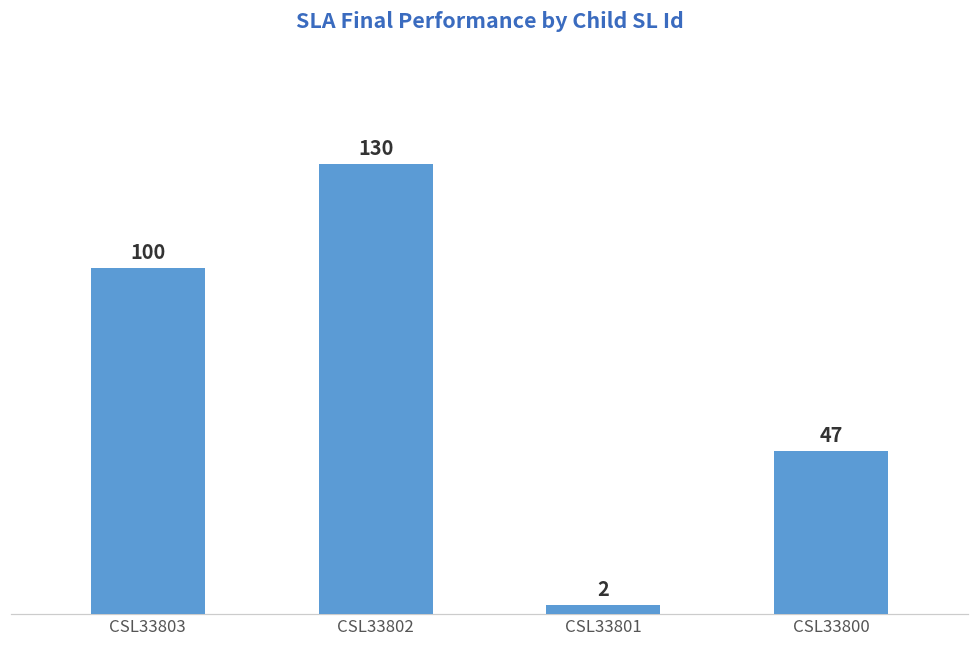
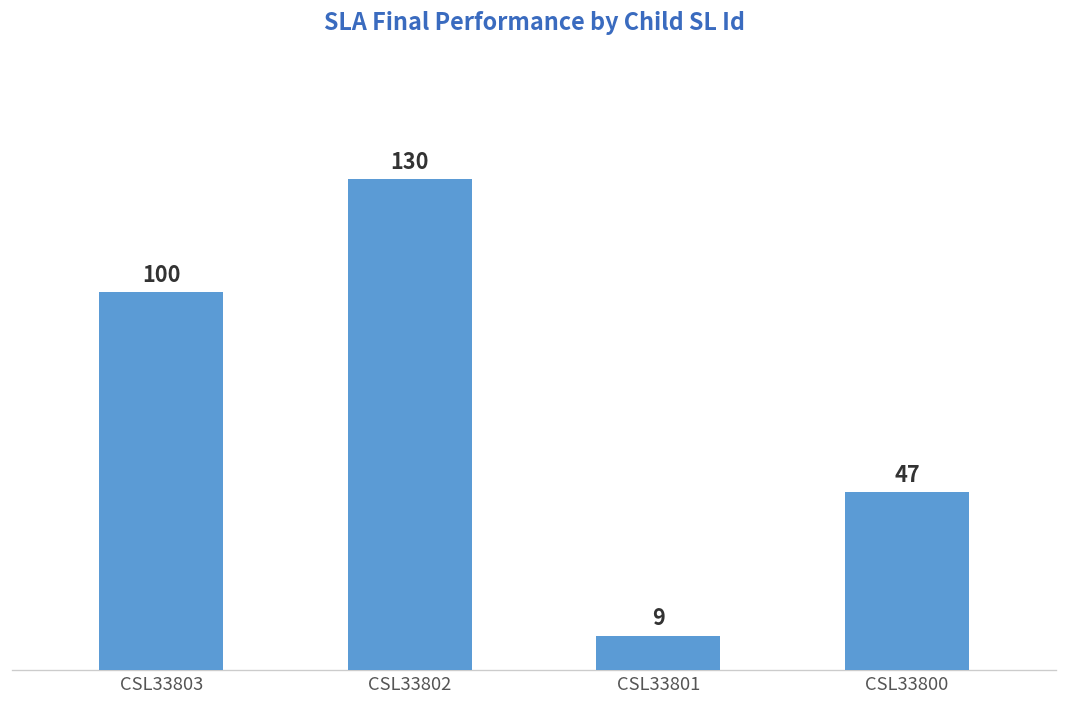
CSL33801: 2 -> 9
